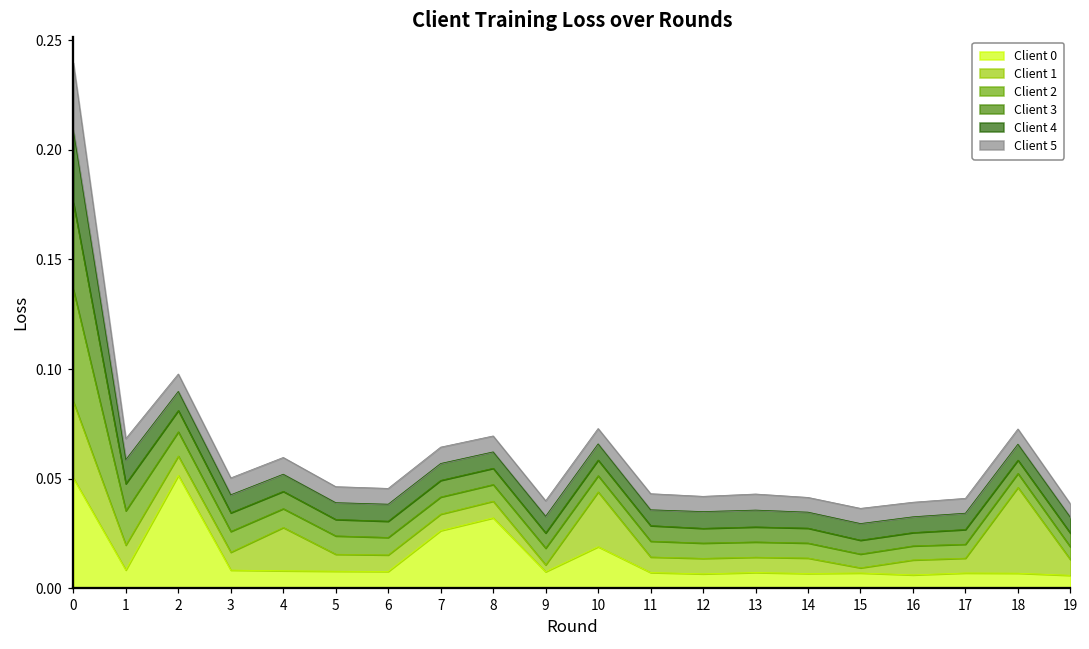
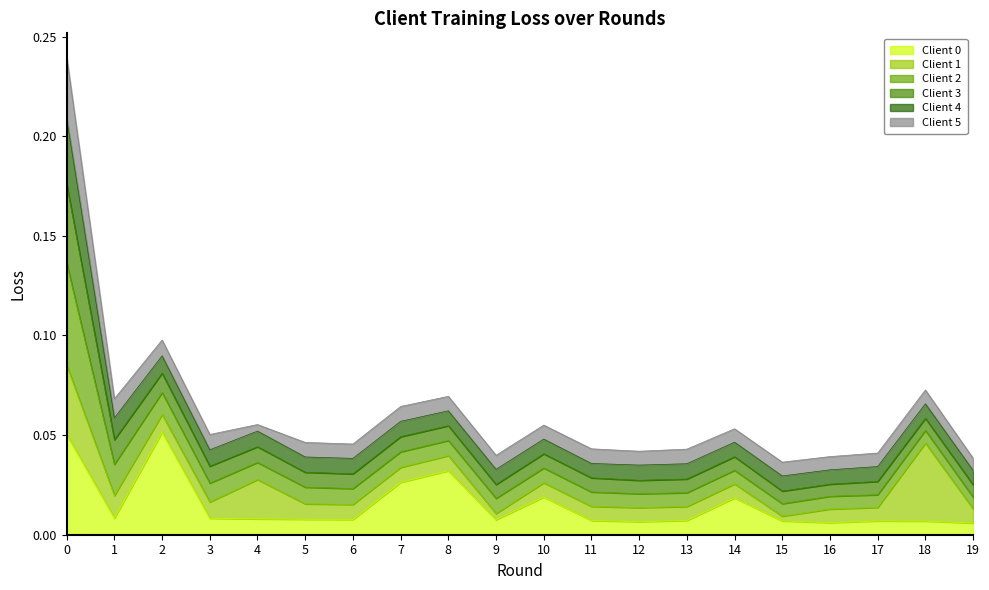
Client 5, 4: 0.008 -> 0.003
Client 1, 10: 0.025 -> 0.007
Client 0, 14: 0.007 -> 0.018
